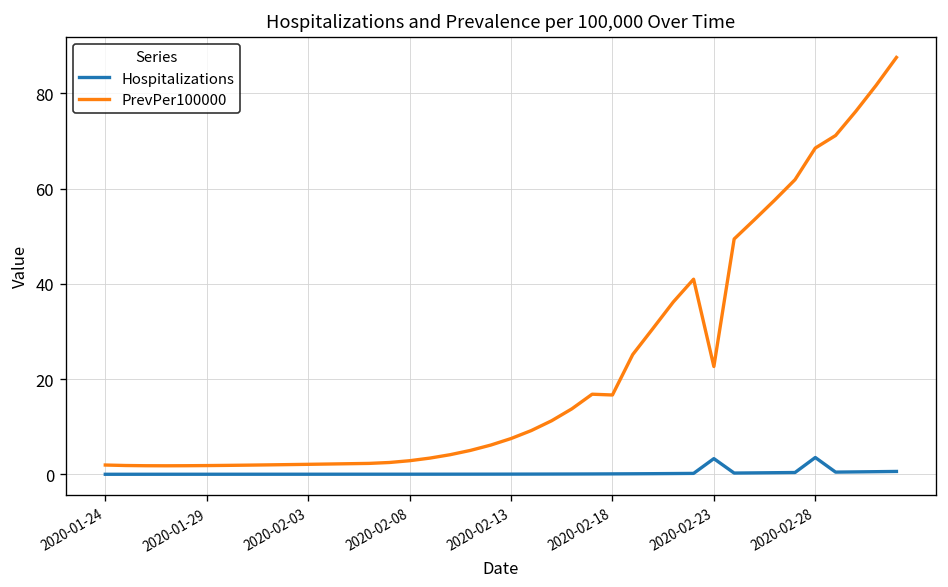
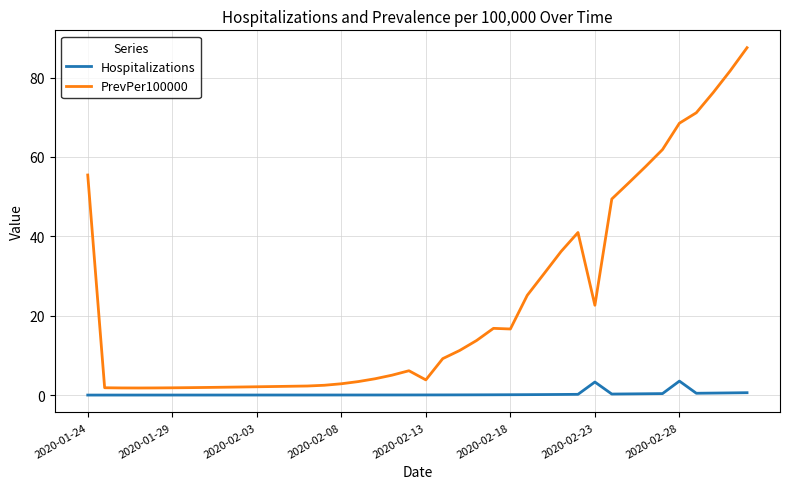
PrevPer100000, 2020-01-24: 2 -> 55
PrevPer100000, 2020-02-13: 8 -> 4
